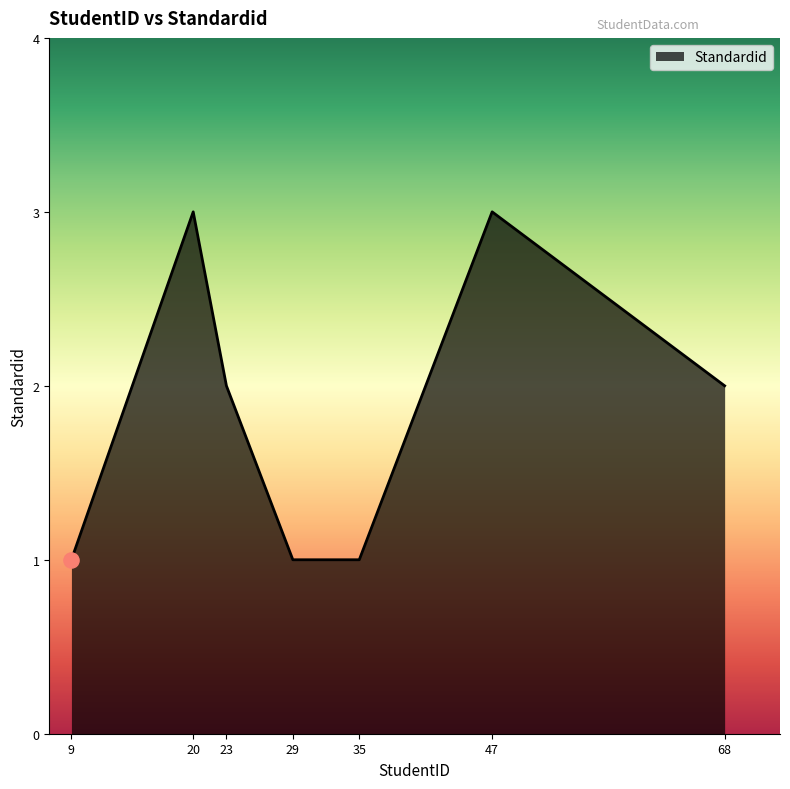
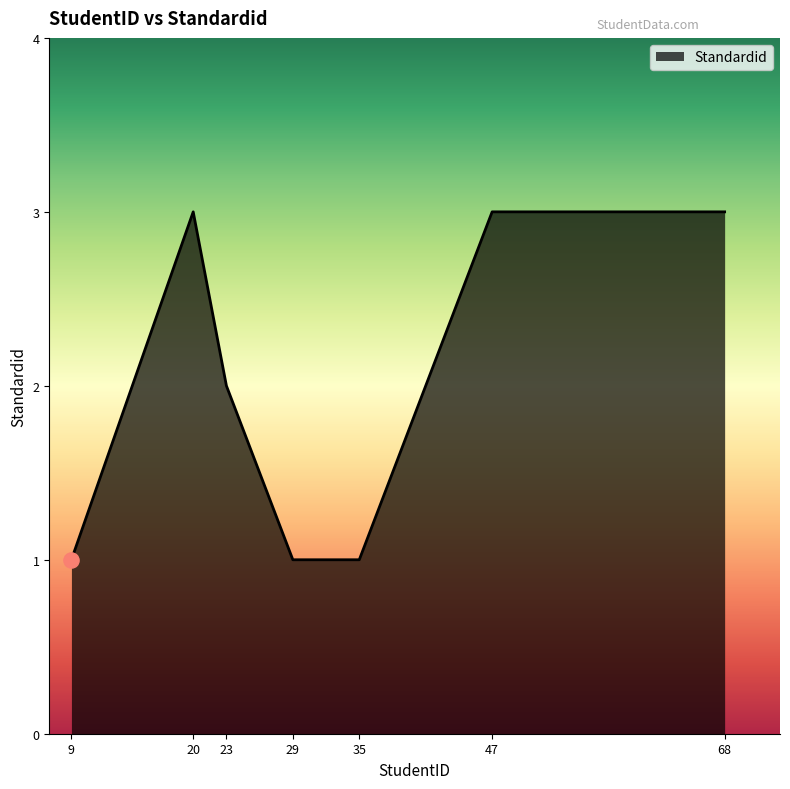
Standardid, 68: 2 -> 3
